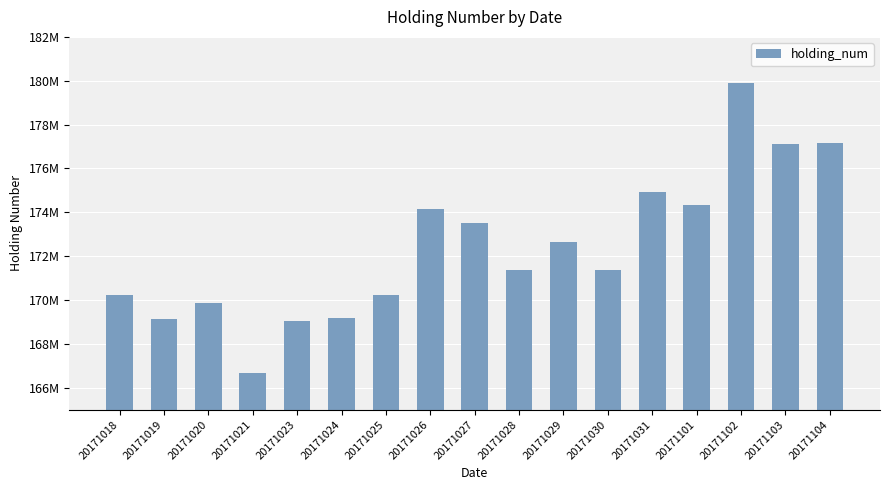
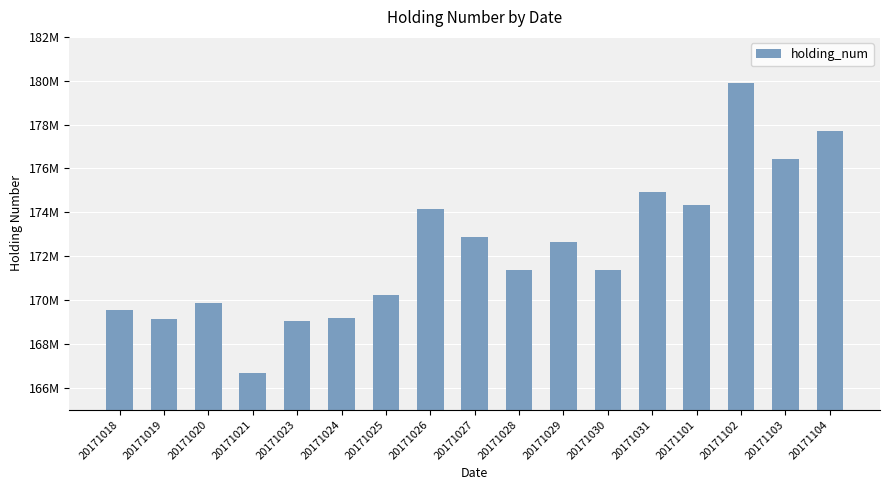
20171018: 170200000 -> 169500000
20171027: 173500000 -> 172900000
20171103: 177100000 -> 176400000
20171104: 177200000 -> 177700000
